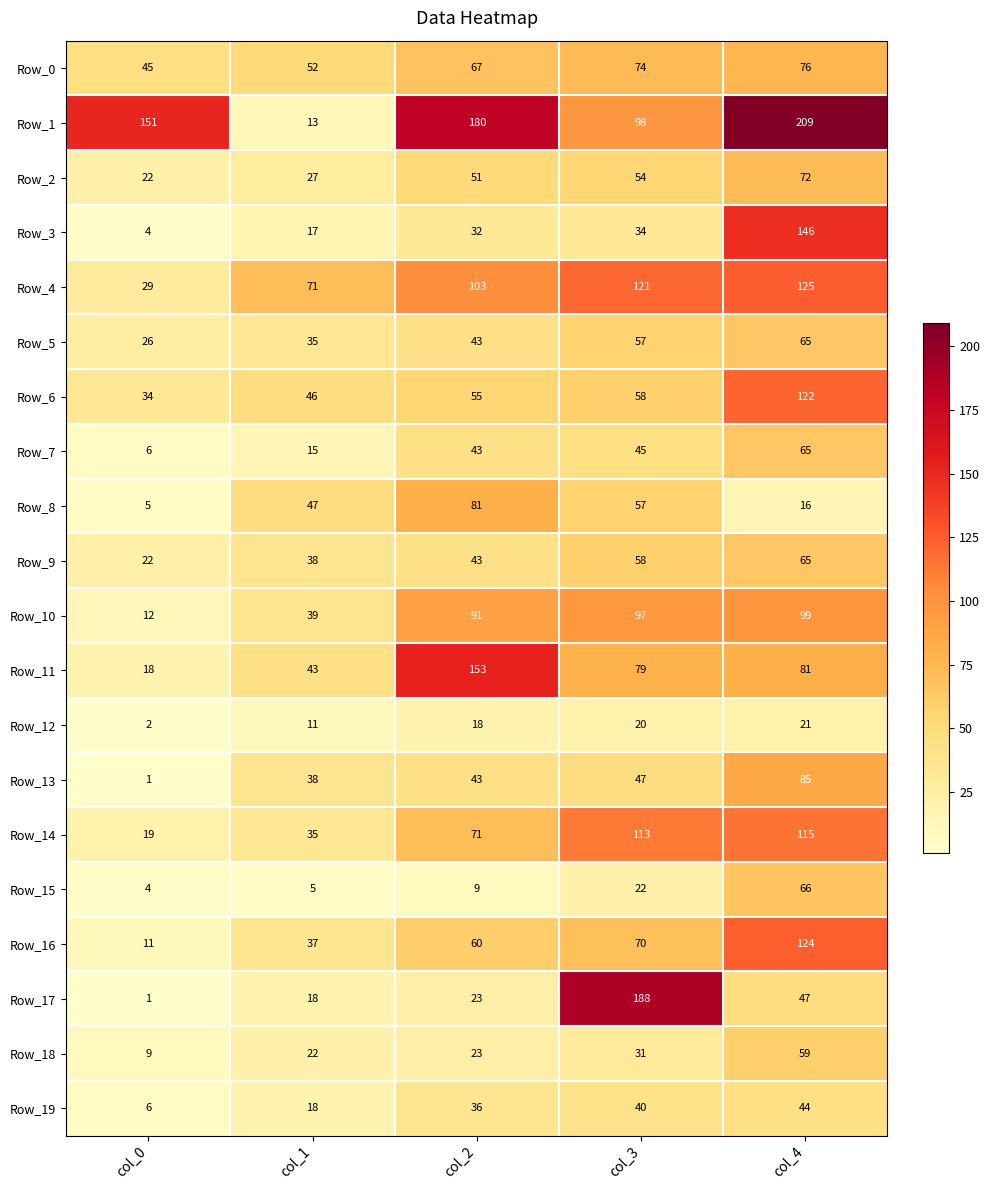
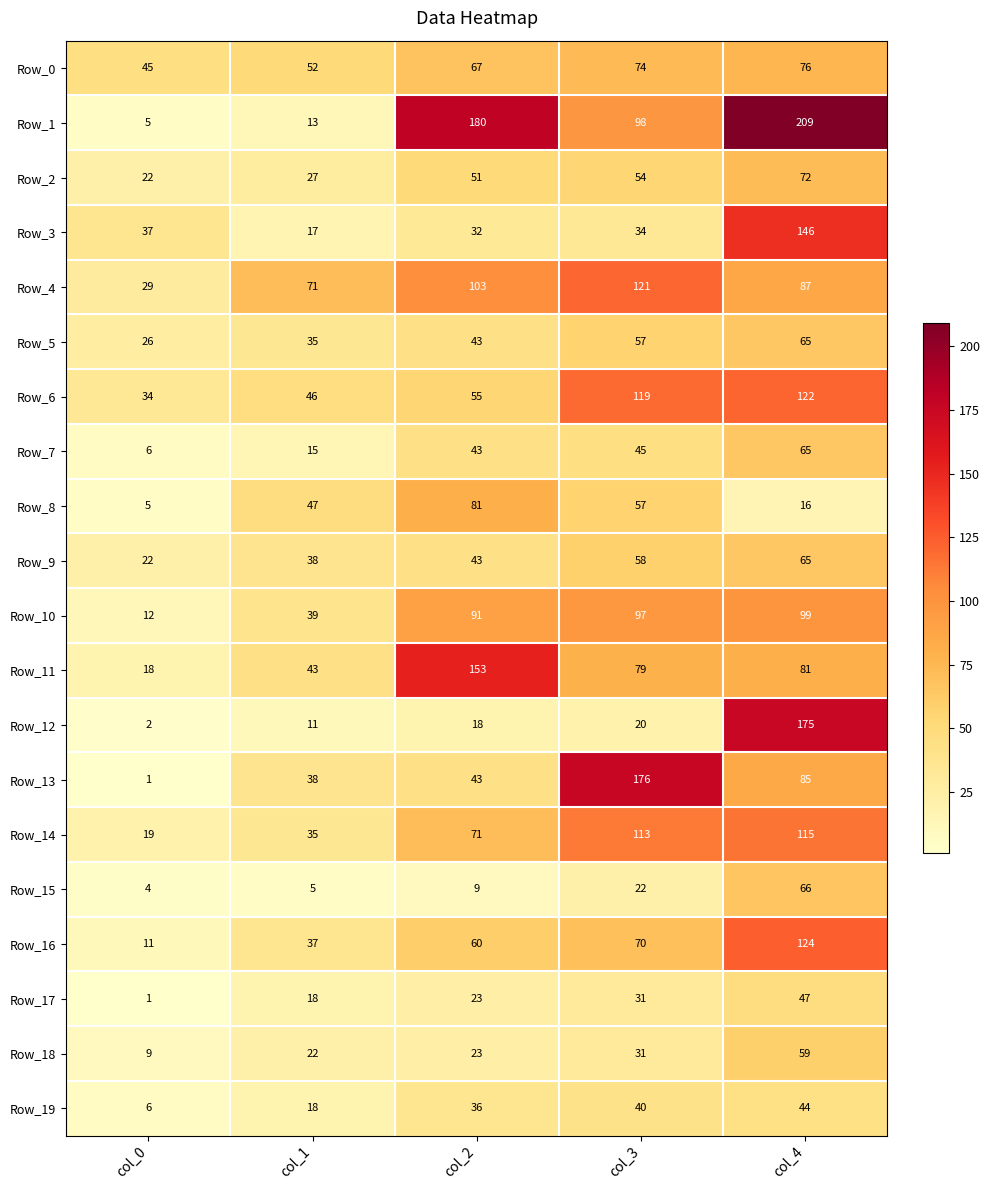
Row_1, col_0: 151 -> 5
Row_3, col_0: 4 -> 37
Row_4, col_4: 125 -> 87
Row_6, col_3: 58 -> 119
Row_12, col_4: 21 -> 175
Row_13, col_3: 47 -> 176
Row_17, col_3: 188 -> 31
